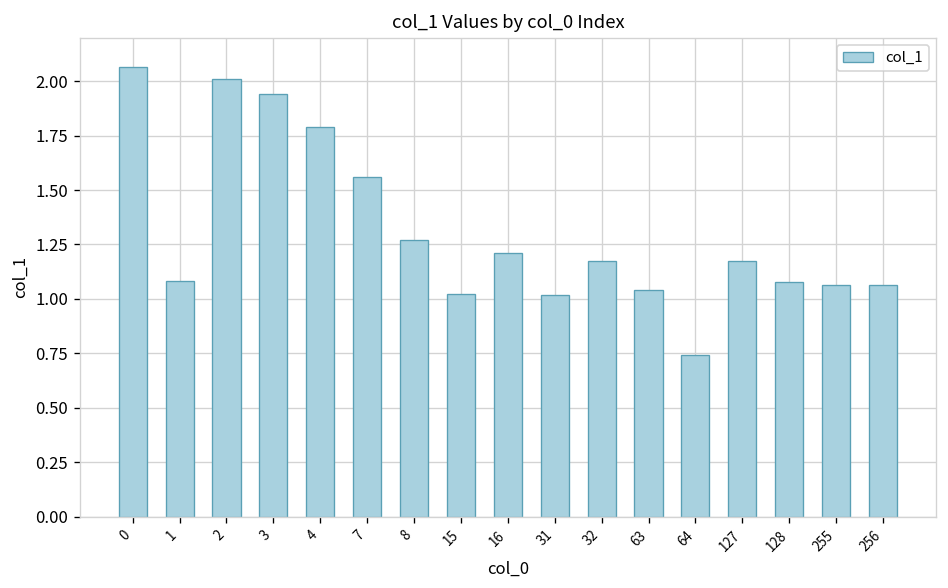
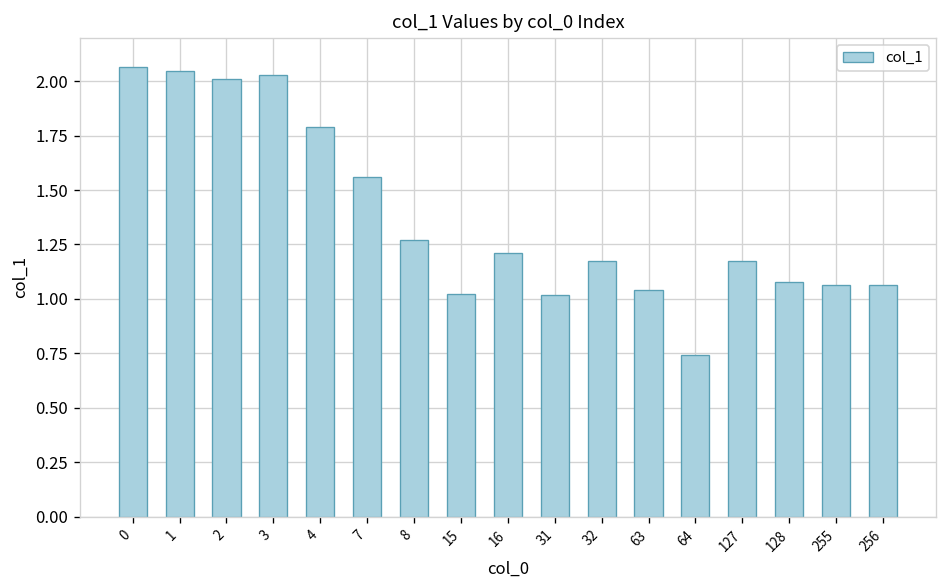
1: 1.08 -> 2.05
3: 1.94 -> 2.03
